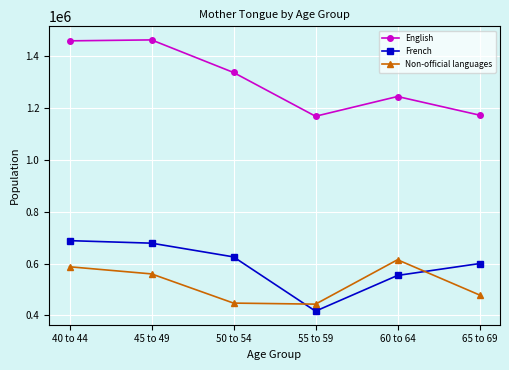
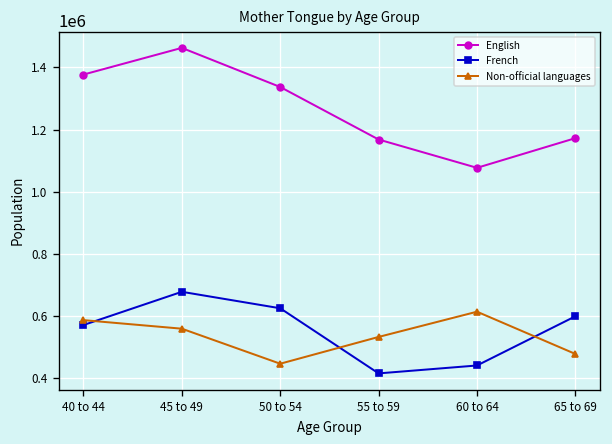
English, 40 to 44: 1460000 -> 1380000
French, 40 to 44: 690000 -> 570000
Non-official languages, 55 to 59: 440000 -> 530000
English, 60 to 64: 1240000 -> 1080000
French, 60 to 64: 550000 -> 440000
